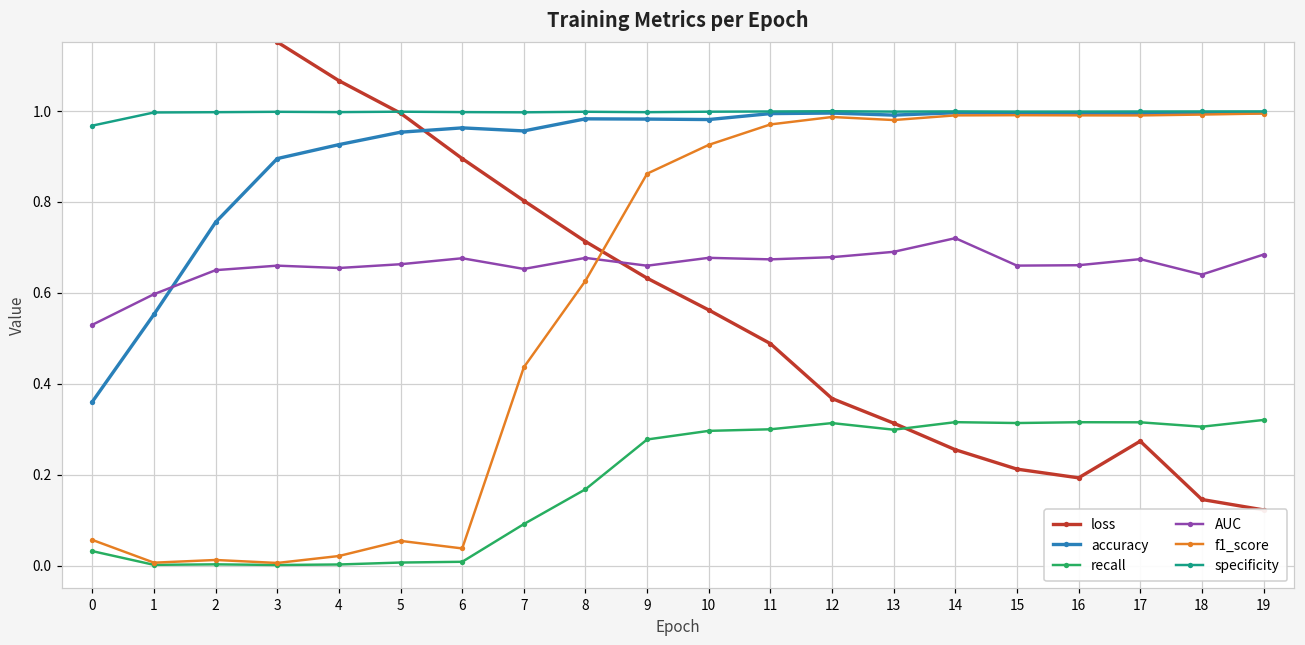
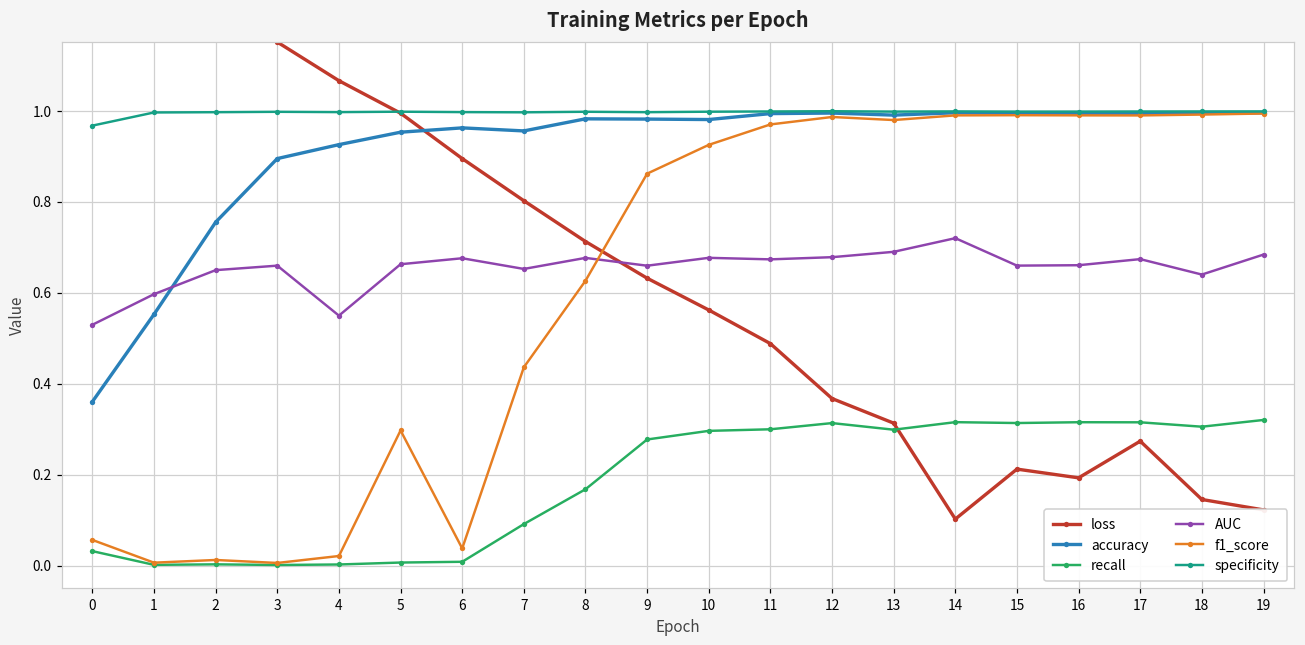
AUC, 4: 0.65 -> 0.55
f1_score, 5: 0.05 -> 0.30
loss, 14: 0.25 -> 0.10
